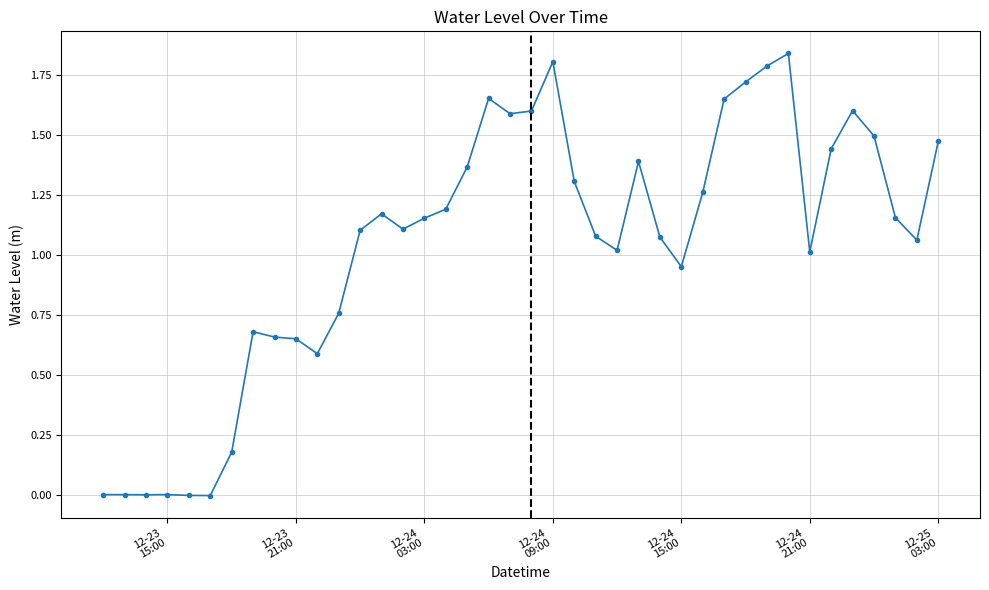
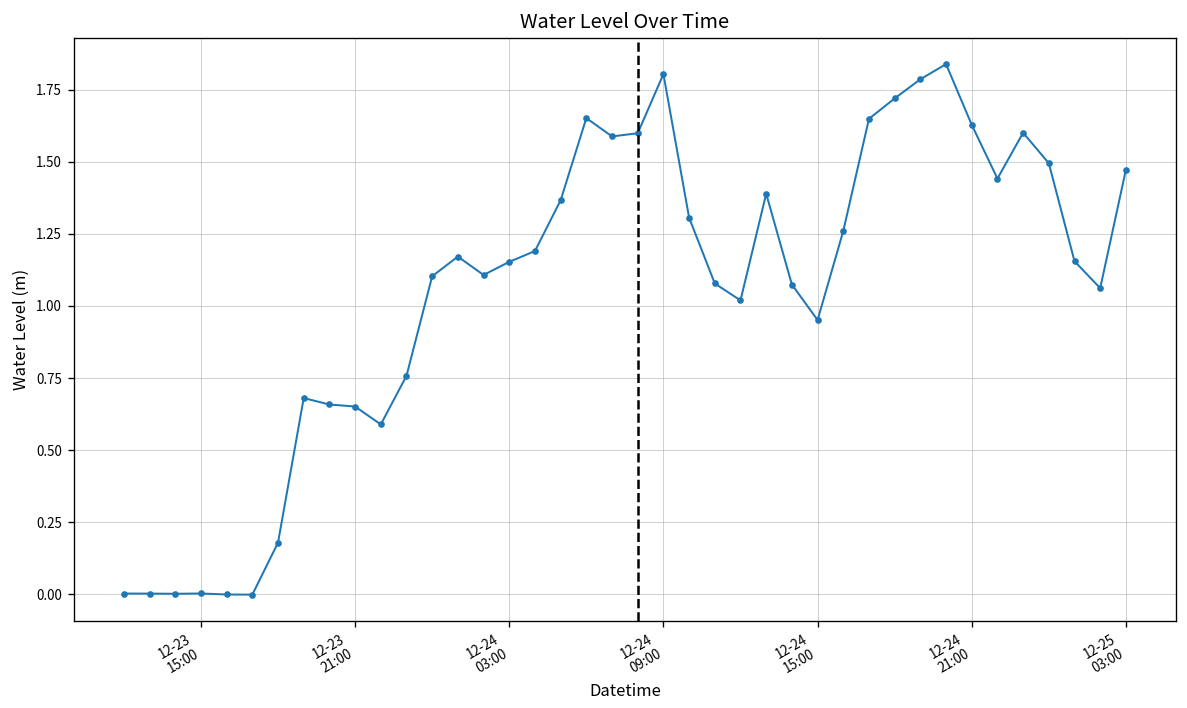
12-24 21:00: 1.01 -> 1.63
